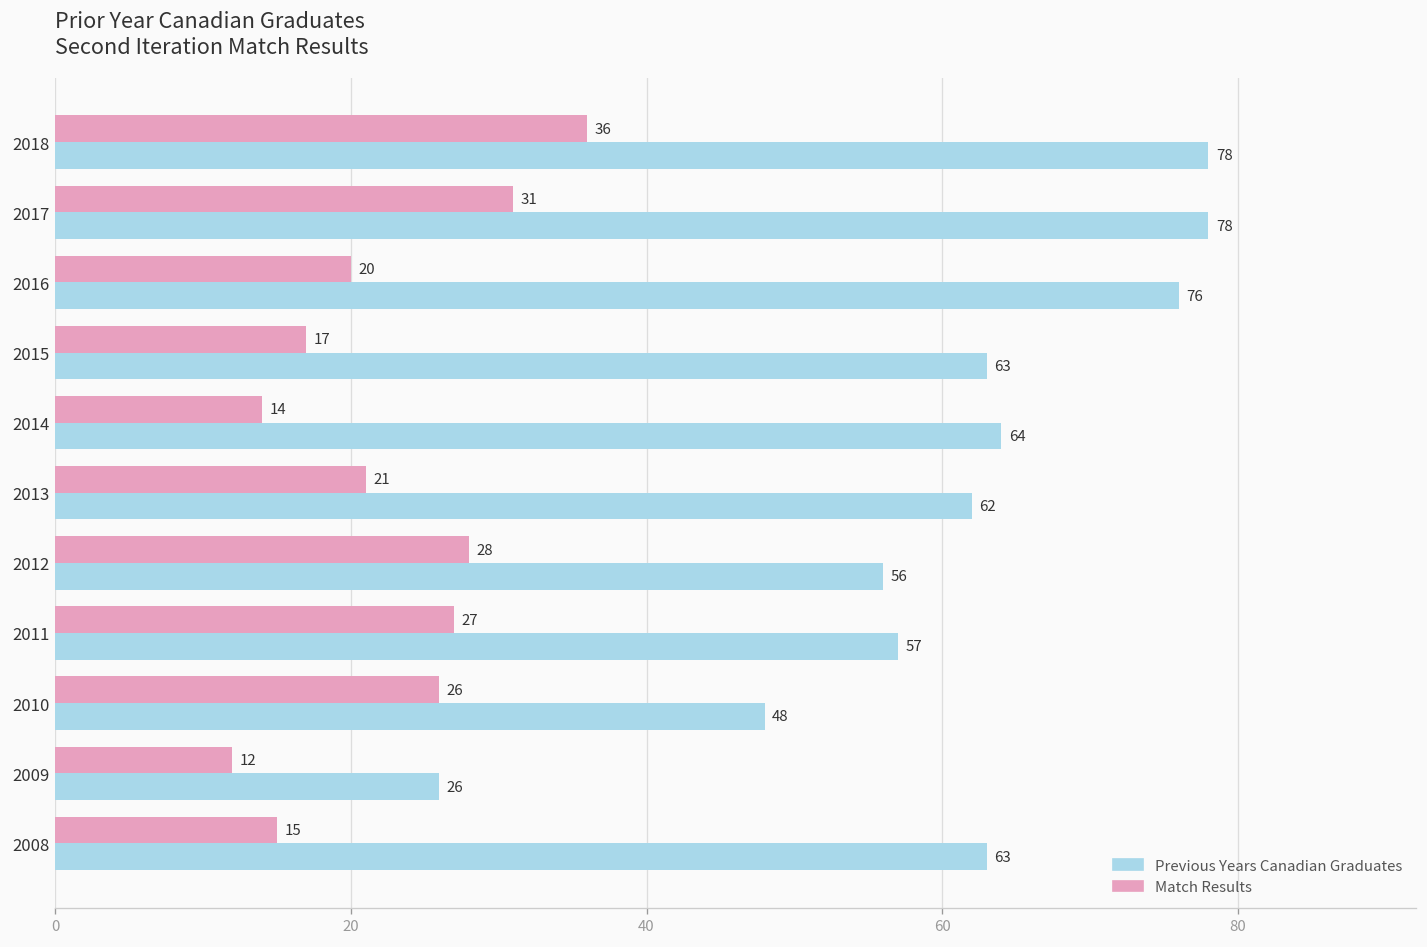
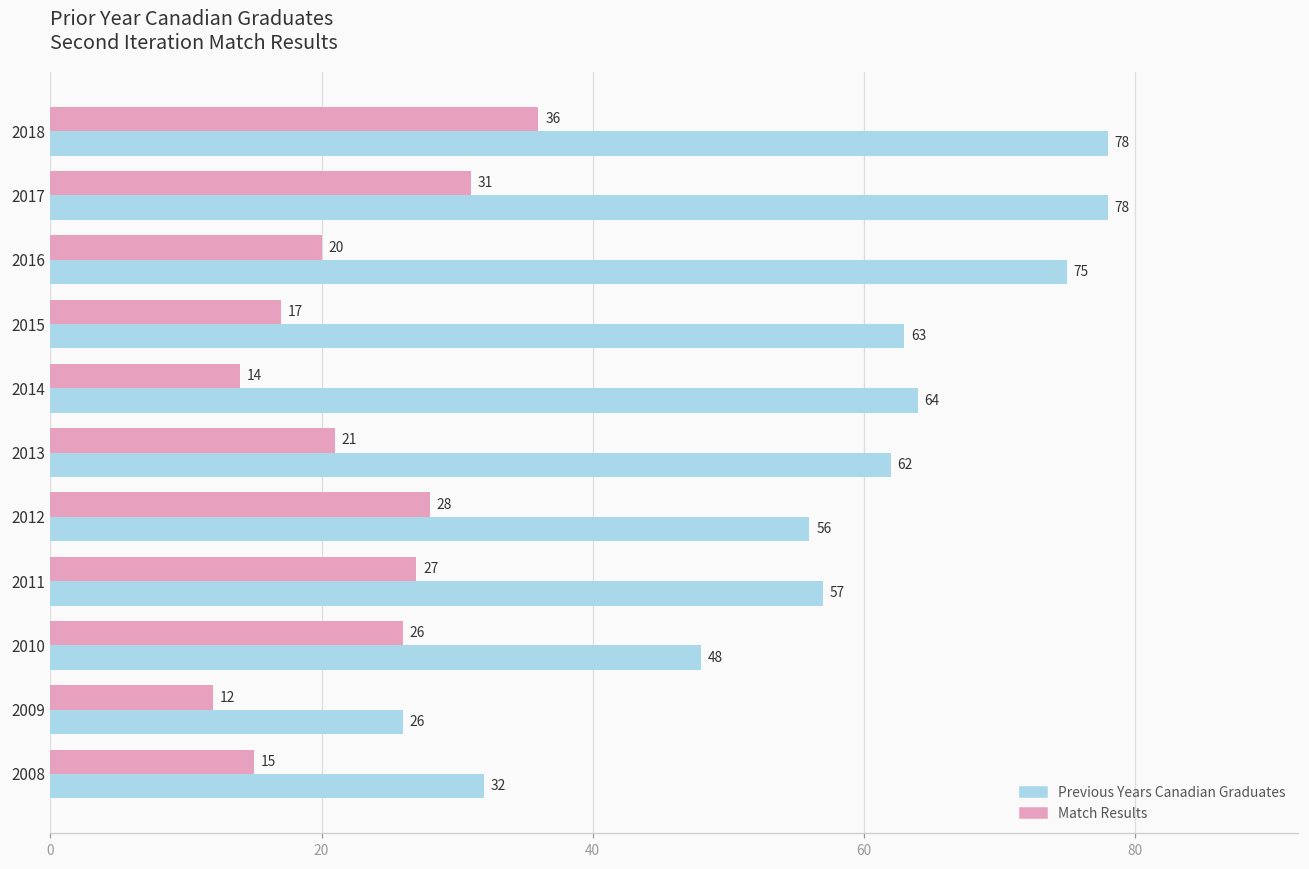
Previous Years Canadian Graduates, 2016: 76 -> 75
Previous Years Canadian Graduates, 2008: 63 -> 32
